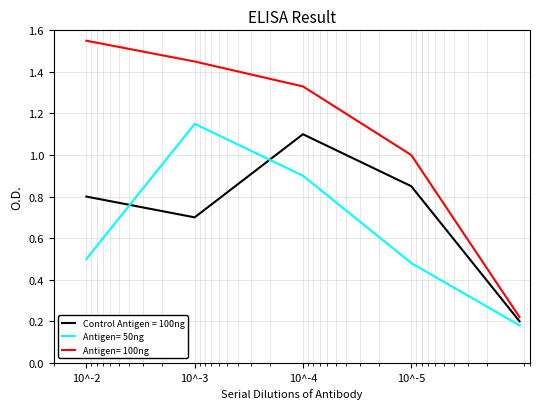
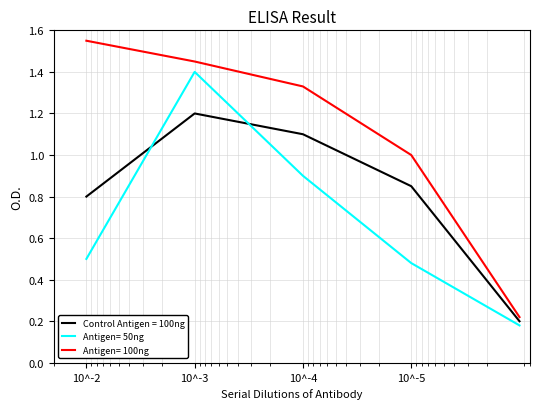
Control Antigen = 100ng, 10^-3: 0.7 -> 1.2
Antigen= 50ng, 10^-3: 1.15 -> 1.40
